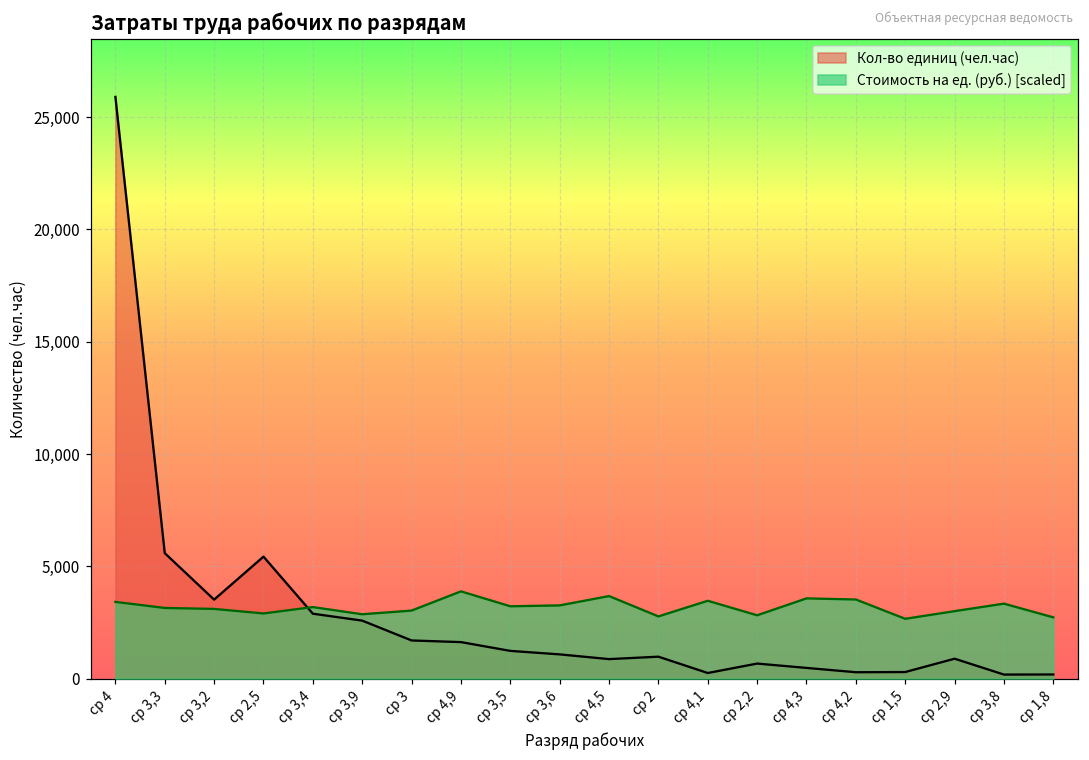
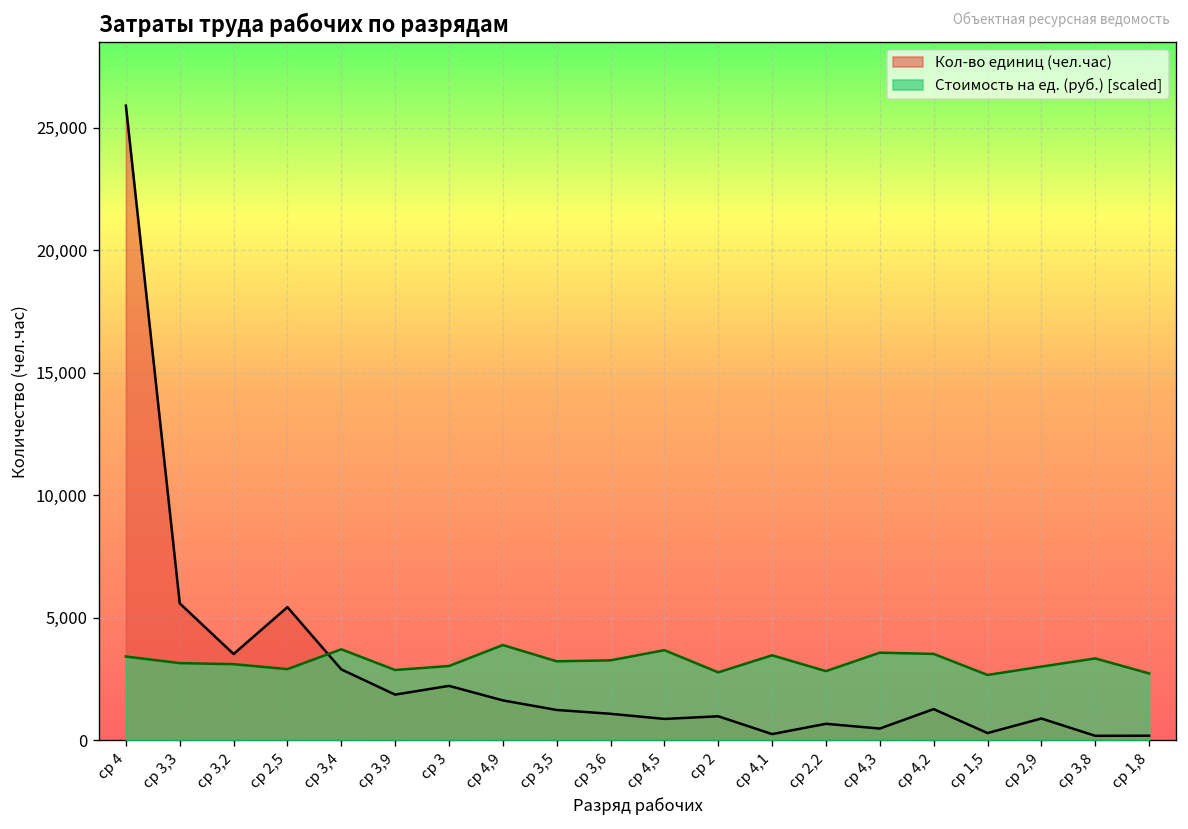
Стоимость на ед. (руб.) [scaled], ср 3,4: 3,200 -> 3,700
Кол-во единиц (чел.час), ср 3,9: 2,600 -> 1,900
Кол-во единиц (чел.час), ср 3: 1,700 -> 2,200
Кол-во единиц (чел.час), ср 4,2: 300 -> 1,300
